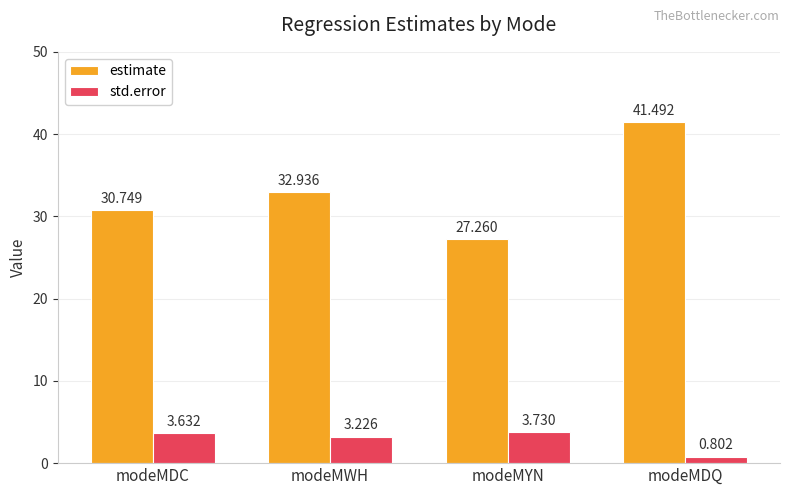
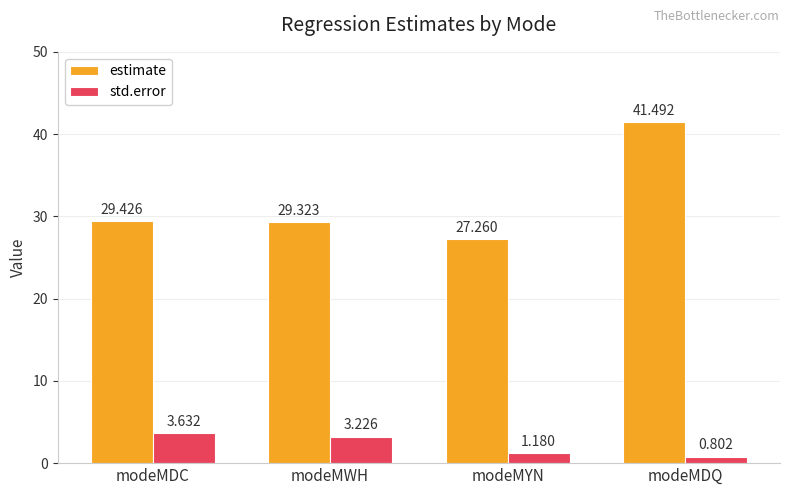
estimate, modeMDC: 30.749 -> 29.426
estimate, modeMWH: 32.936 -> 29.323
std.error, modeMYN: 3.730 -> 1.180
